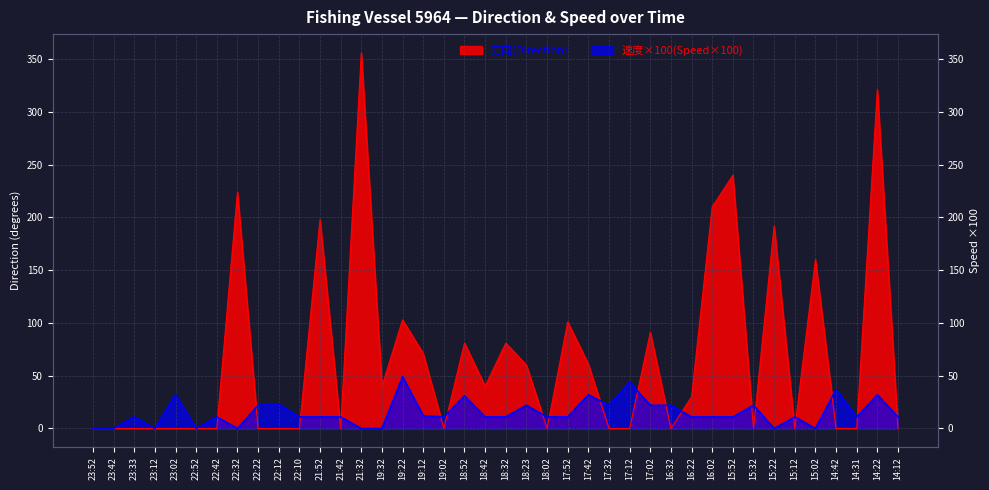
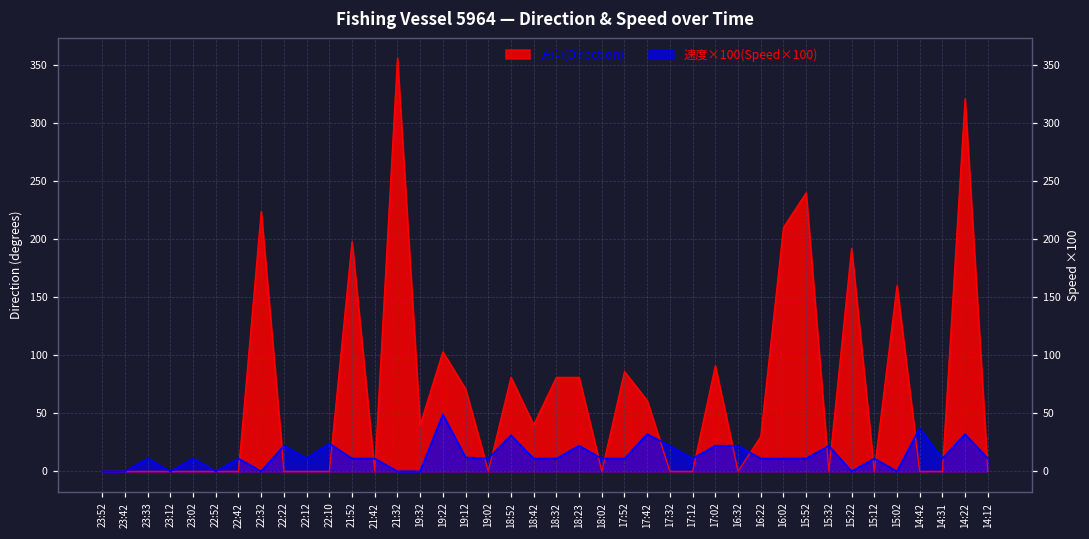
速度×100(Speed×100), 23:02: 32 -> 11
速度×100(Speed×100), 22:12: 23 -> 11
速度×100(Speed×100), 22:10: 11 -> 24
方向(Direction), 18:23: 60 -> 81
方向(Direction), 17:52: 101 -> 86
速度×100(Speed×100), 17:12: 44 -> 11
